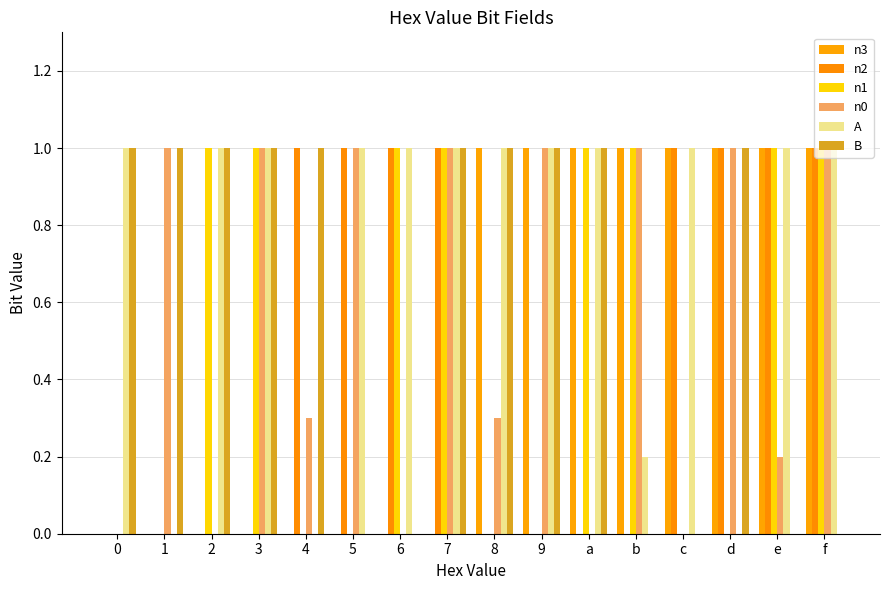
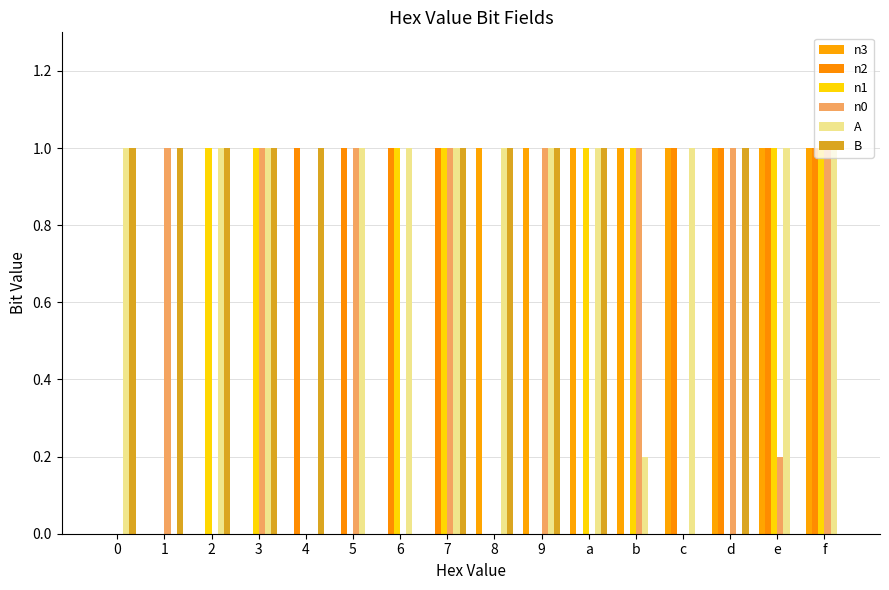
n0, 4: 0.3 -> 0.0
n0, 8: 0.3 -> 0.0
